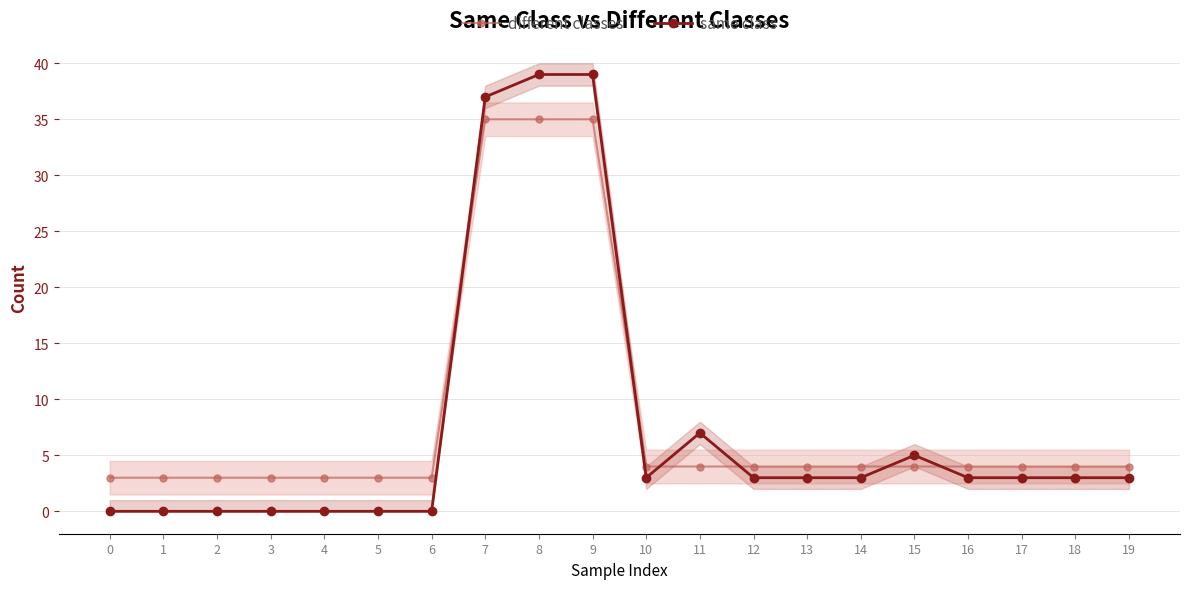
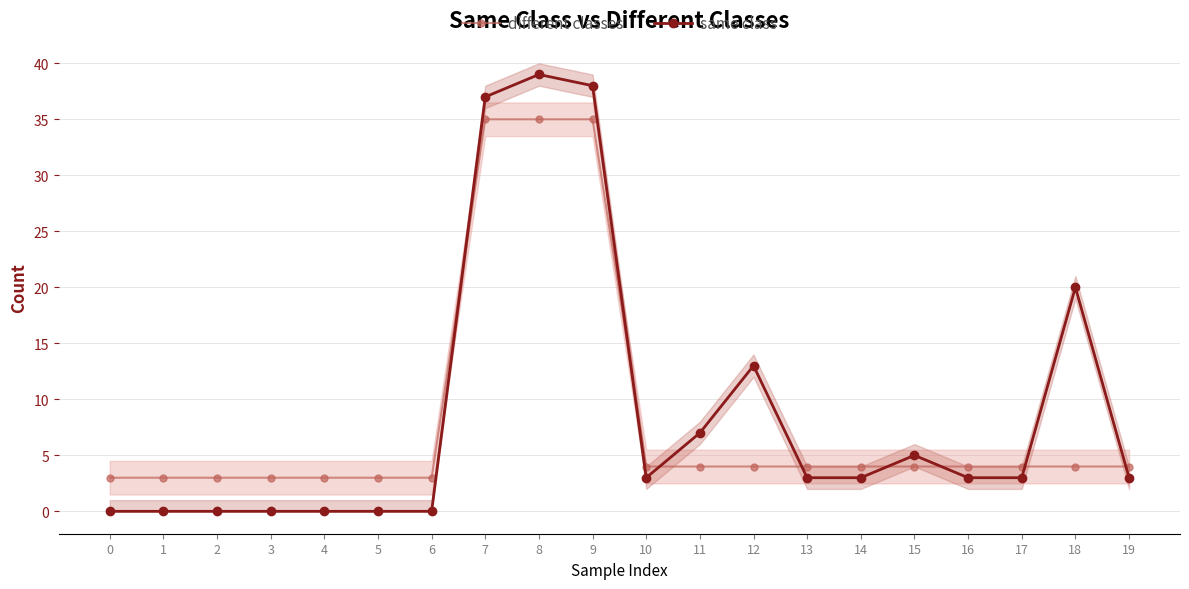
same class, 9: 39 -> 38
same class, 12: 3 -> 13
same class, 18: 3 -> 20
